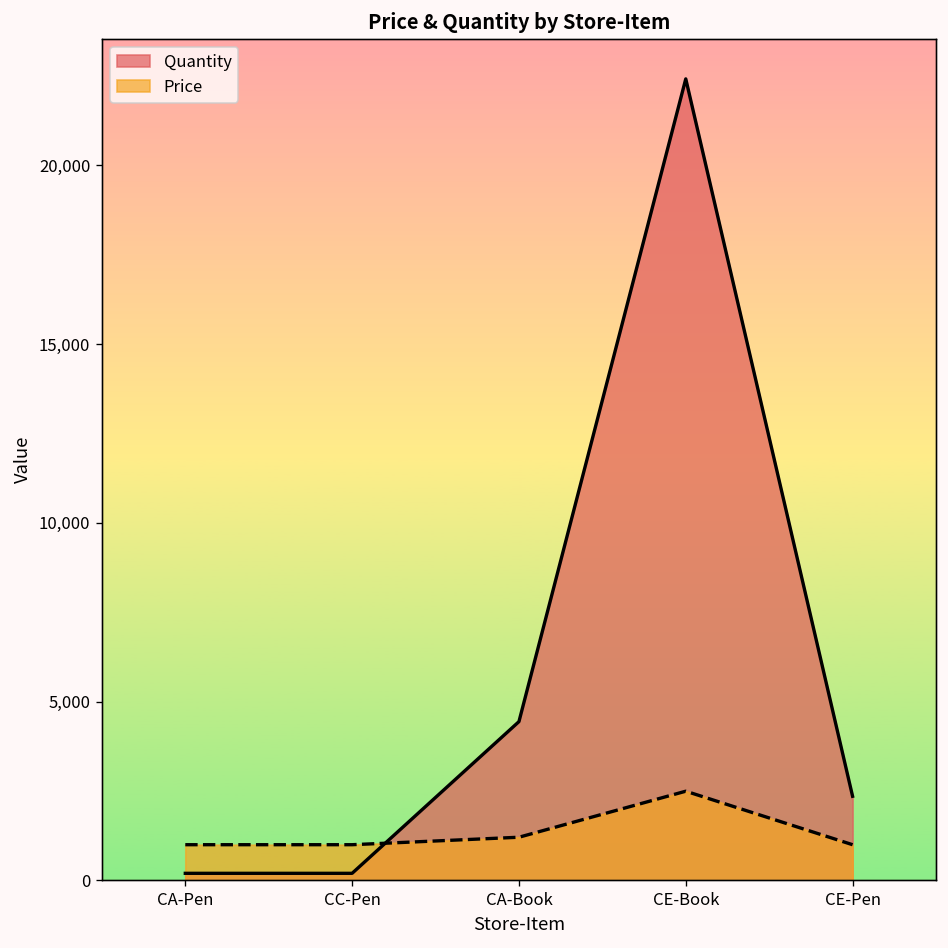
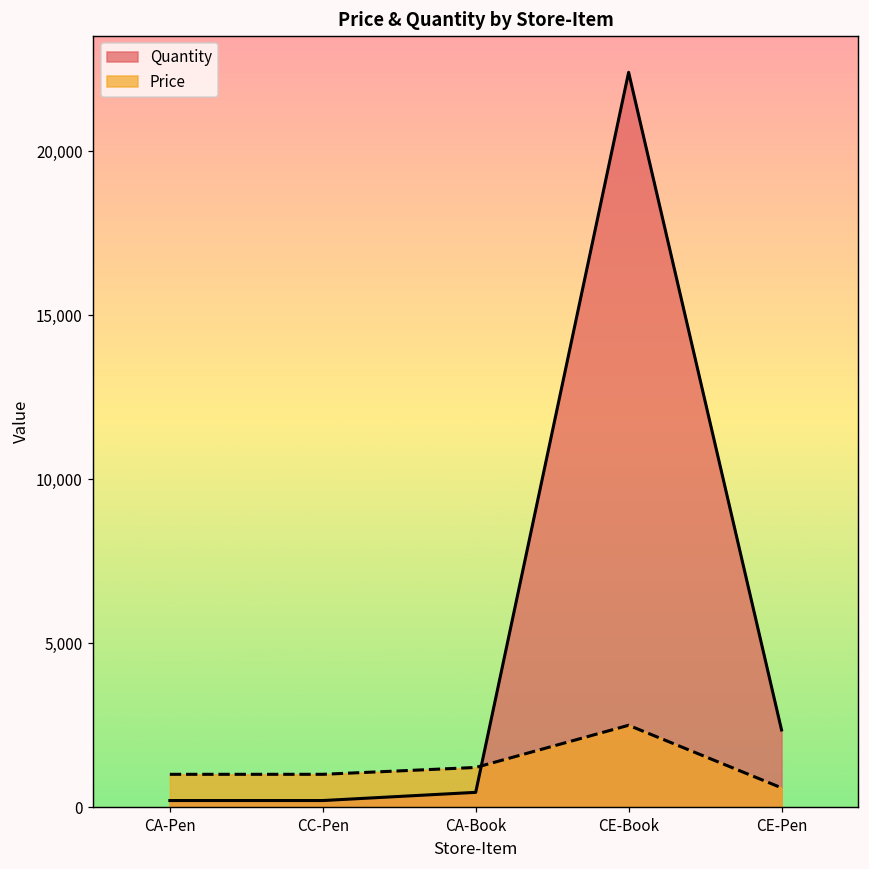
Quantity, CA-Book: 4,400 -> 500
Price, CE-Pen: 1,000 -> 600
